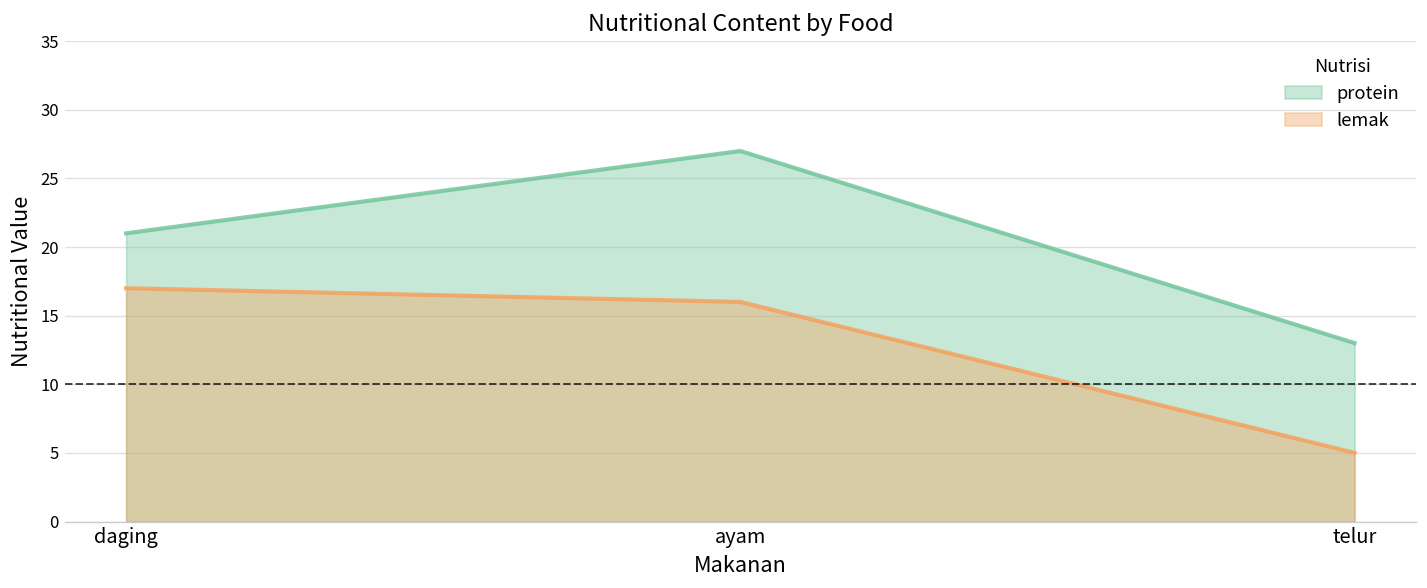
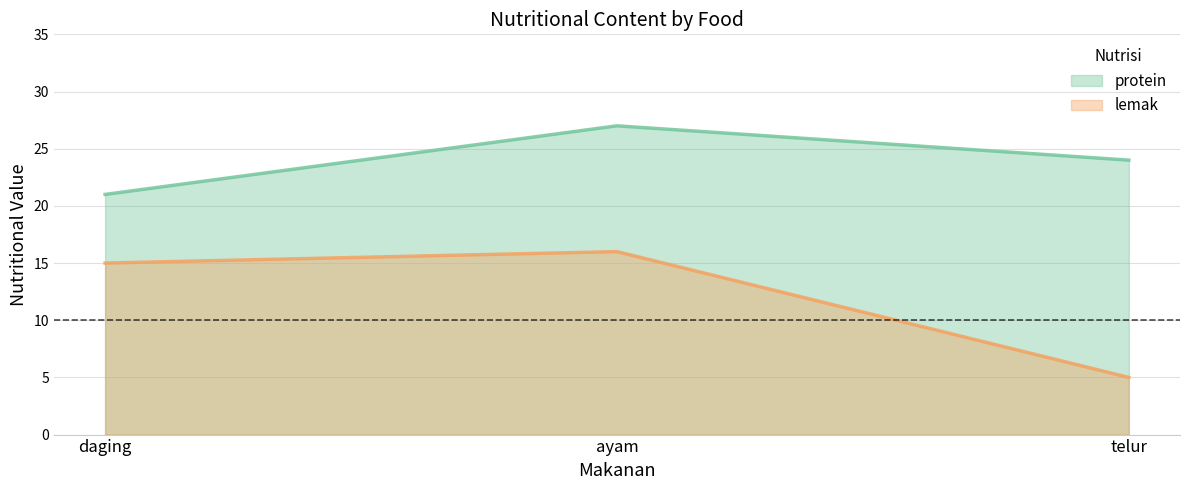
lemak, daging: 17 -> 15
protein, telur: 13 -> 24
